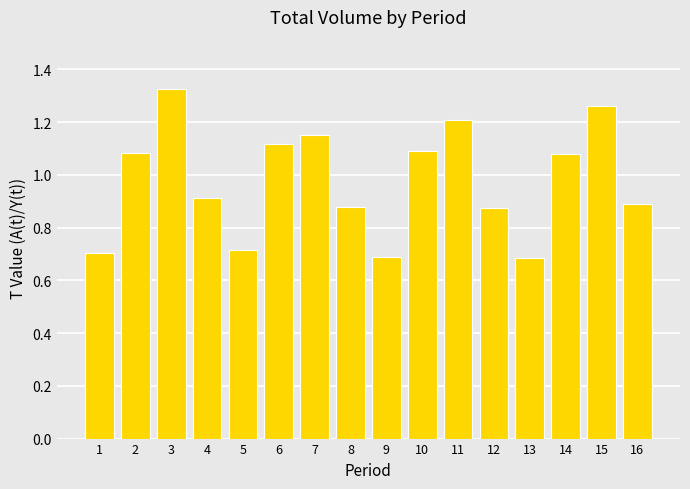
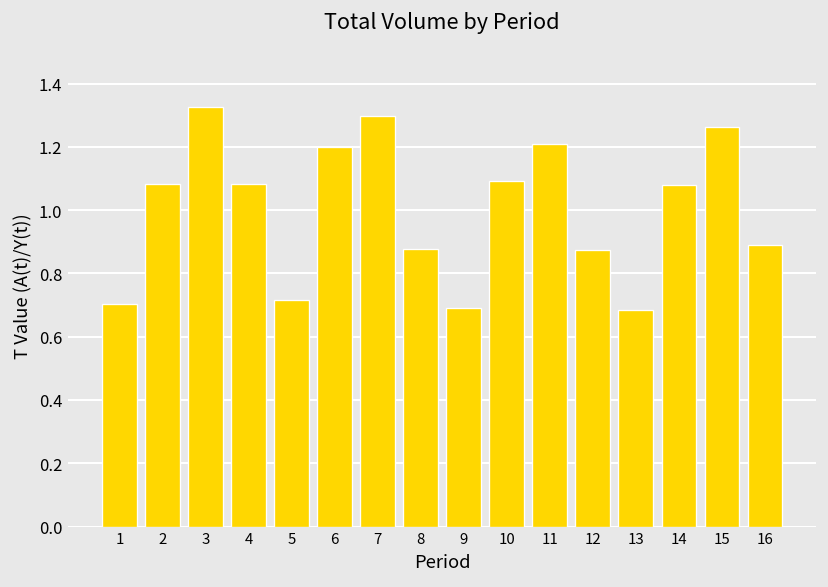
4: 0.91 -> 1.08
6: 1.12 -> 1.20
7: 1.15 -> 1.30
